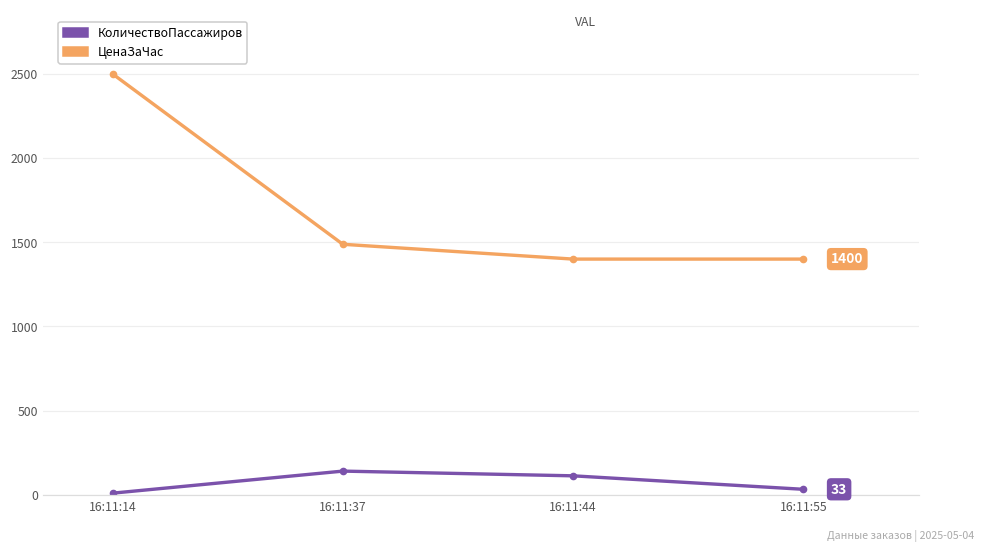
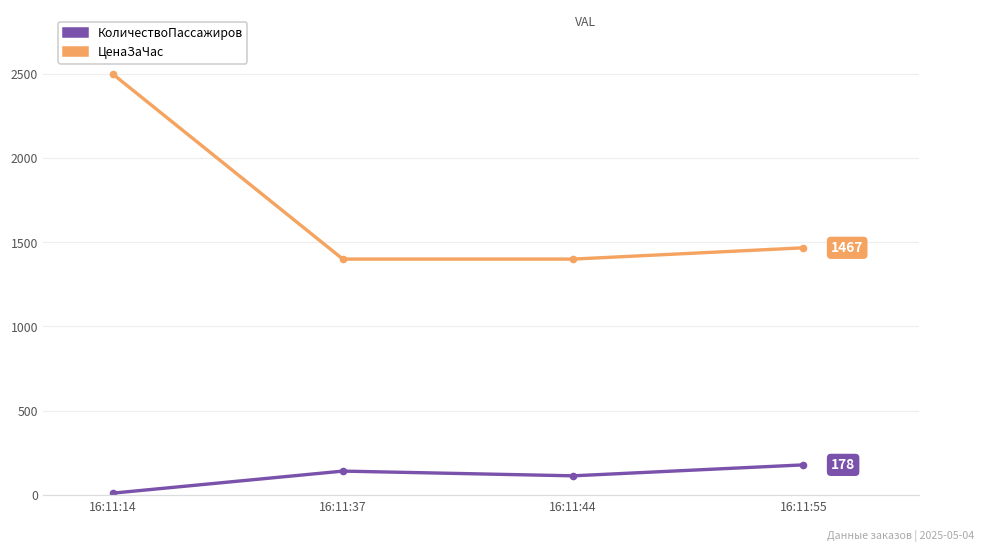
ЦенаЗаЧас, 16:11:37: 1490 -> 1400
КоличествоПассажиров, 16:11:55: 33 -> 178
ЦенаЗаЧас, 16:11:55: 1400 -> 1467
